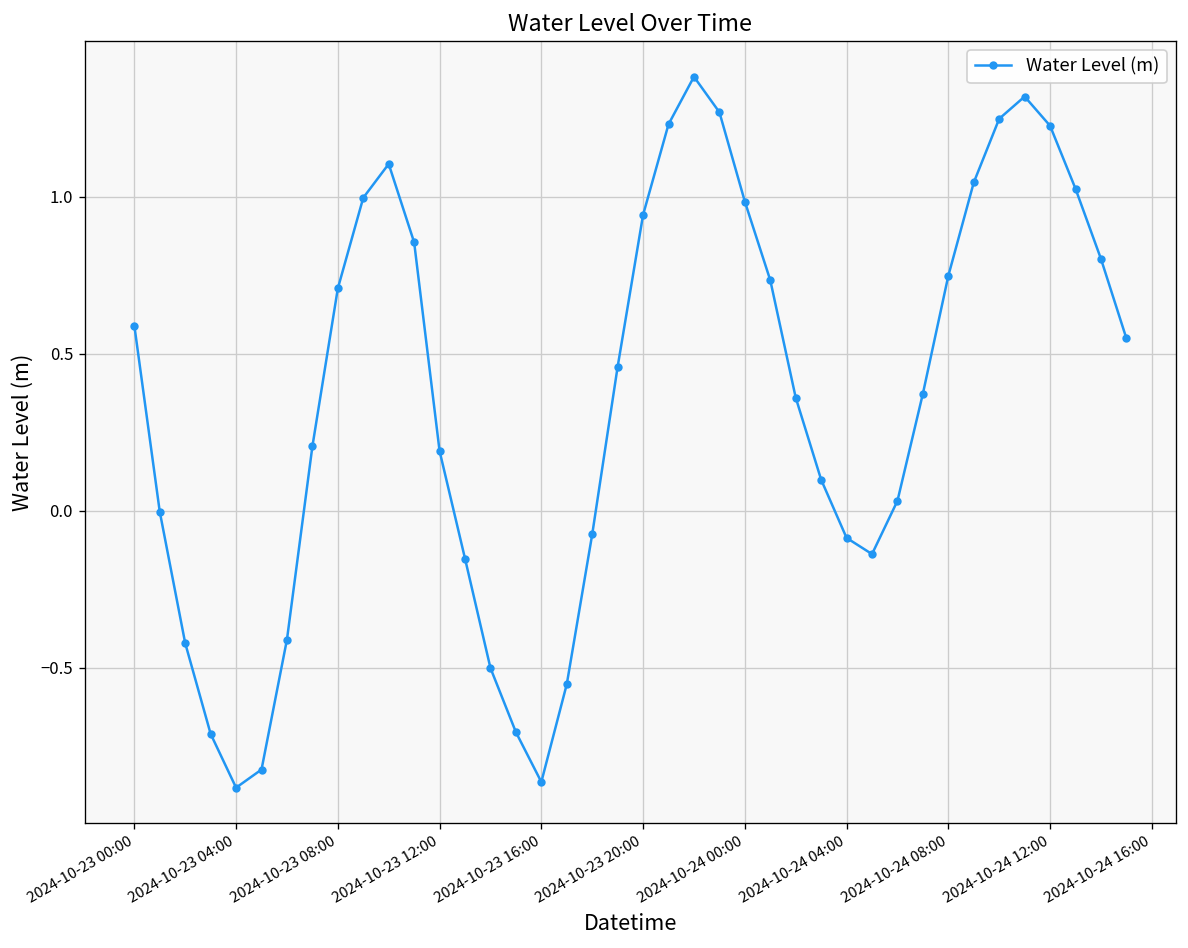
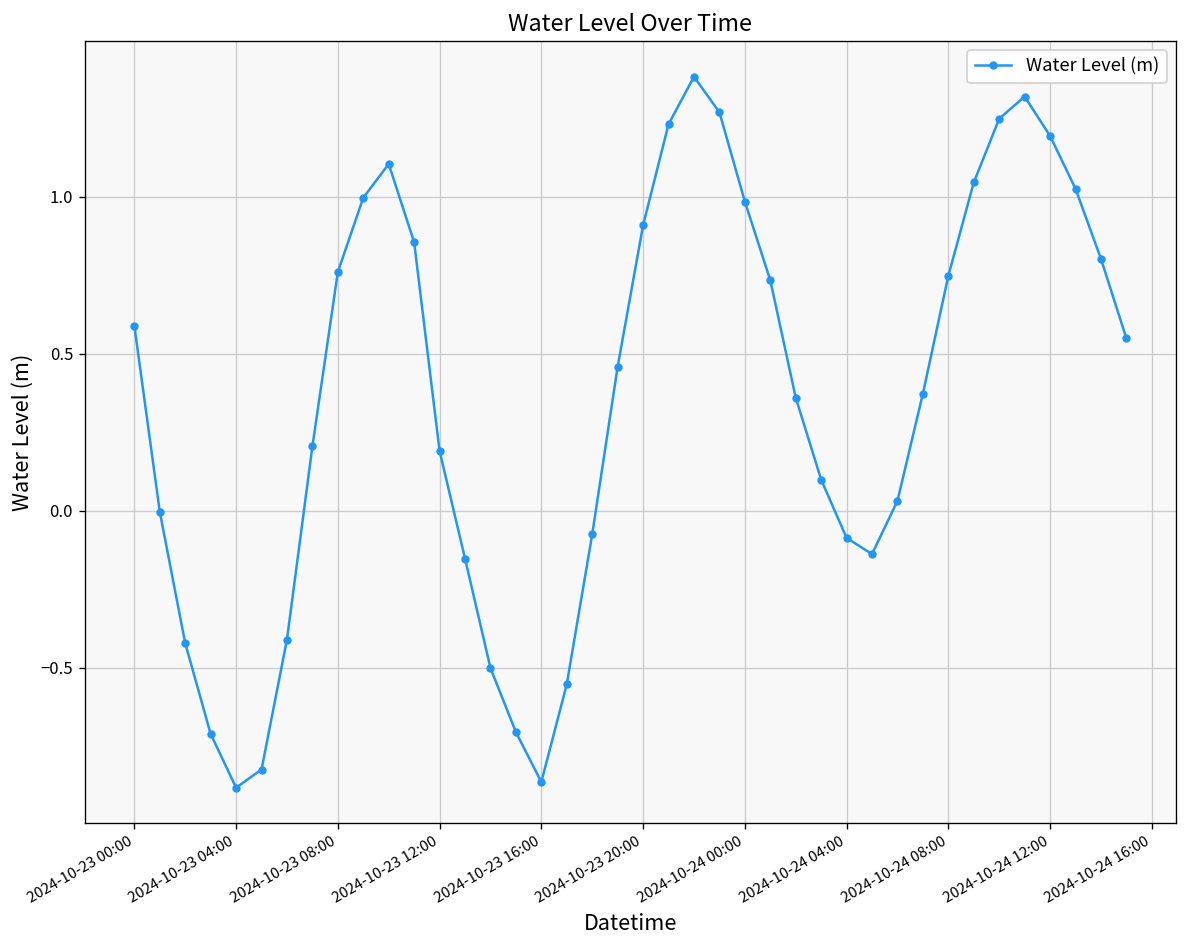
2024-10-23 08:00: 0.71 -> 0.76
2024-10-23 20:00: 0.94 -> 0.91
2024-10-24 12:00: 1.23 -> 1.19
